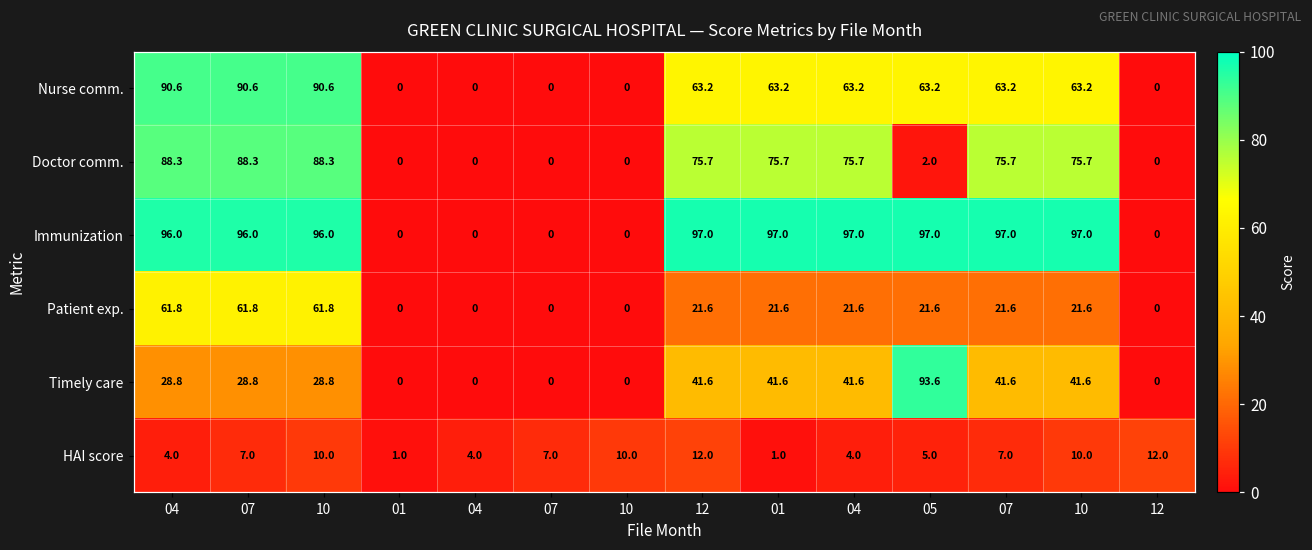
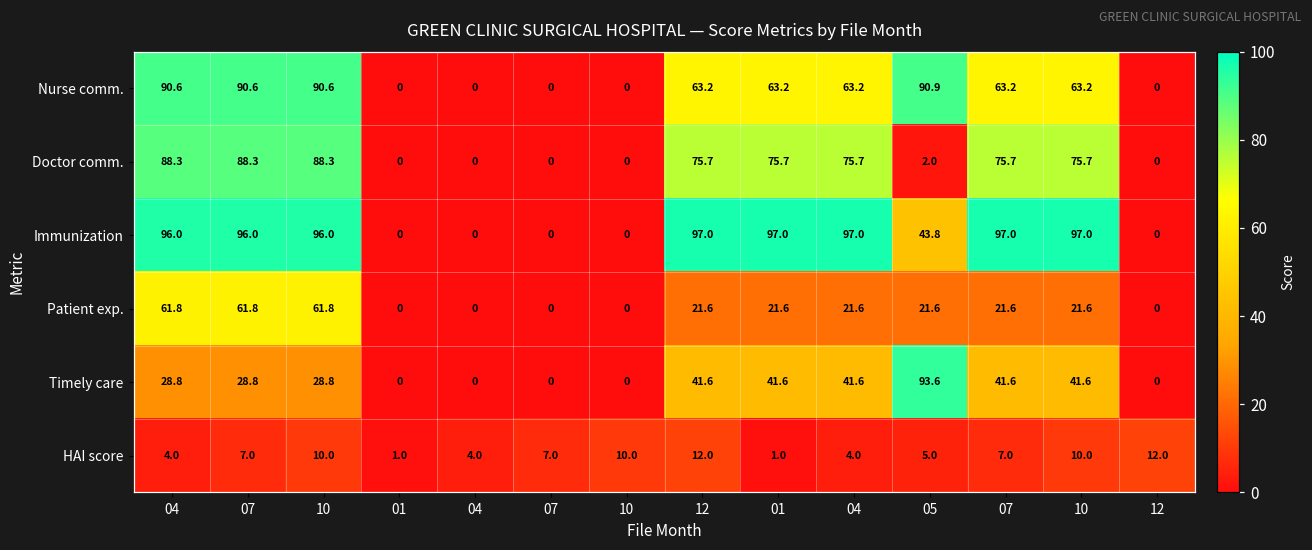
Nurse comm., 05: 63.2 -> 90.9
Immunization, 05: 97.0 -> 43.8
